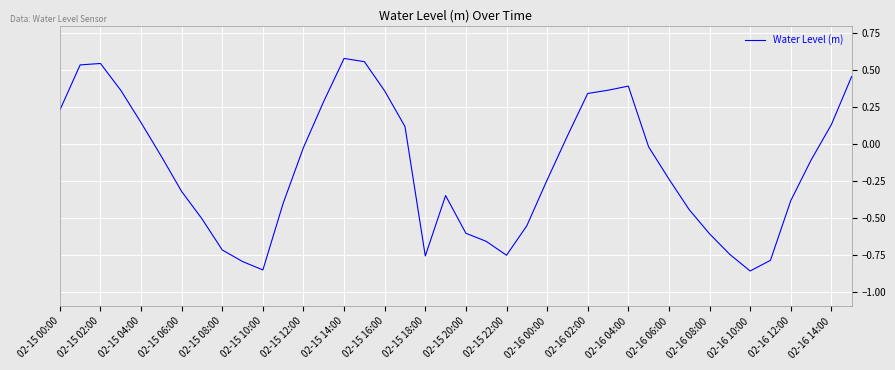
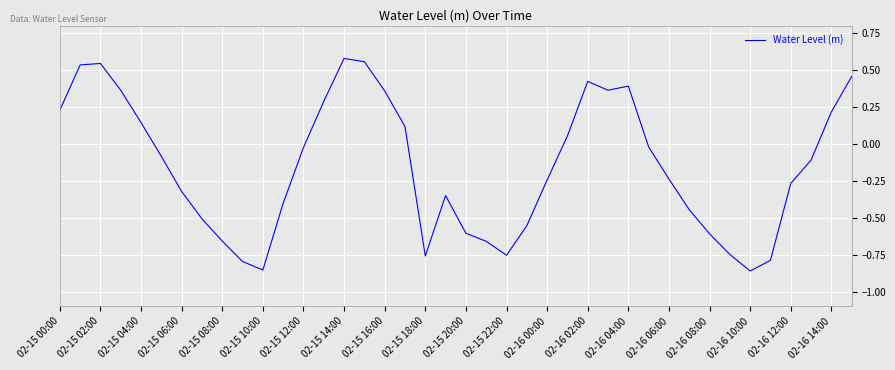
02-15 08:00: -0.72 -> -0.66
02-16 02:00: 0.34 -> 0.42
02-16 12:00: -0.39 -> -0.27
02-16 14:00: 0.13 -> 0.22
